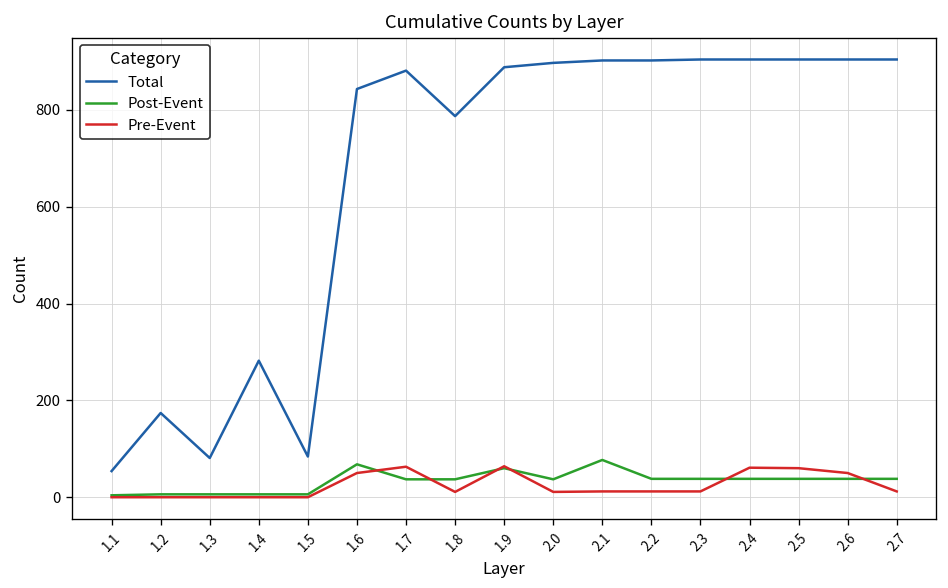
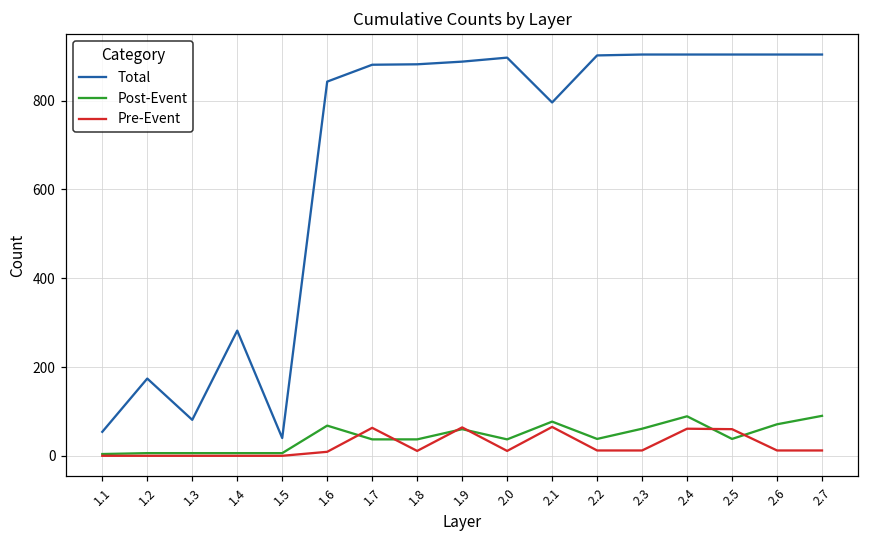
Total, 1.5: 80 -> 40
Pre-Event, 1.6: 50 -> 10
Total, 1.8: 790 -> 880
Total, 2.1: 900 -> 800
Pre-Event, 2.1: 10 -> 70
Post-Event, 2.3: 40 -> 60
Post-Event, 2.4: 40 -> 90
Post-Event, 2.6: 40 -> 70
Pre-Event, 2.6: 50 -> 10
Post-Event, 2.7: 40 -> 90
